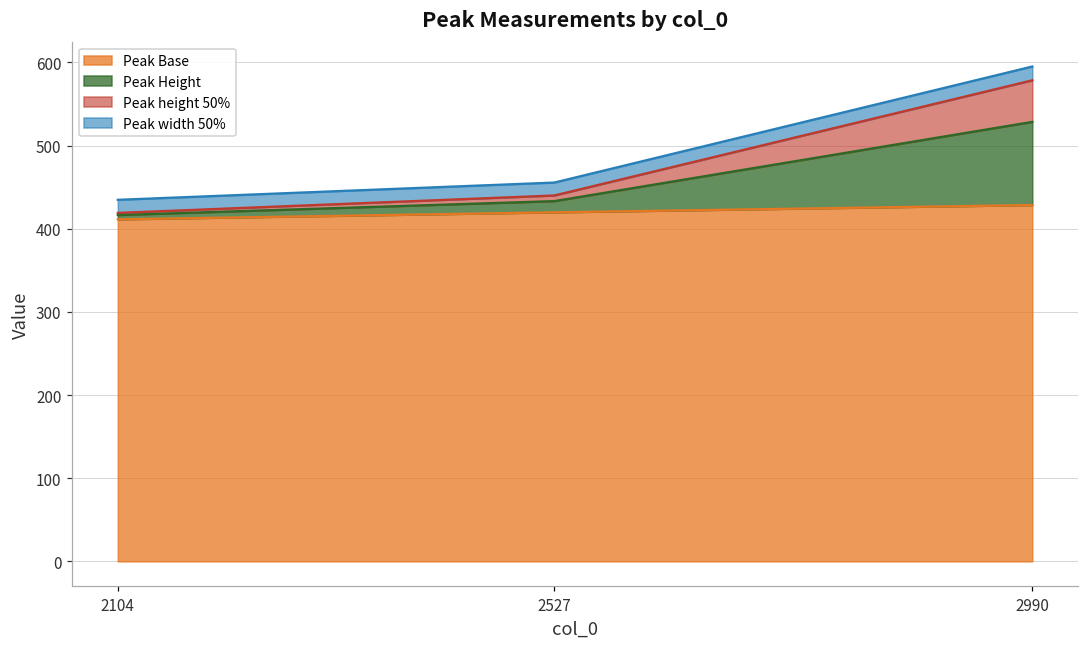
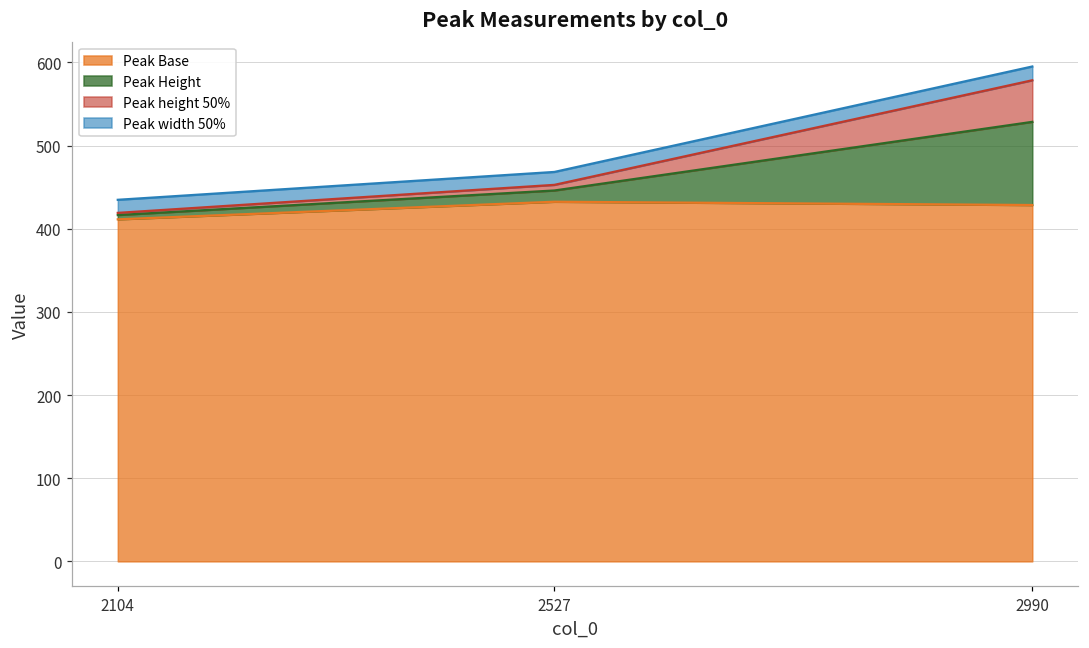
Peak Base, 2527: 420 -> 430
